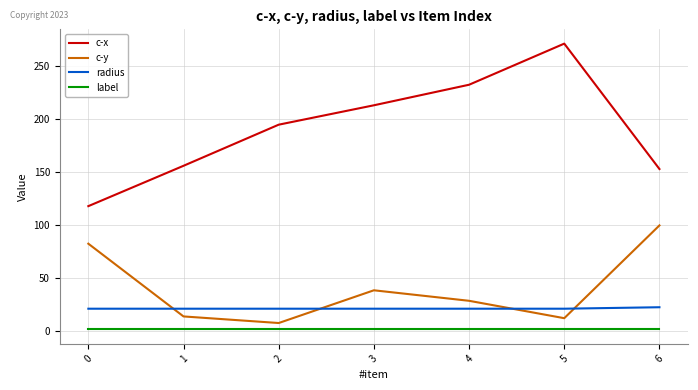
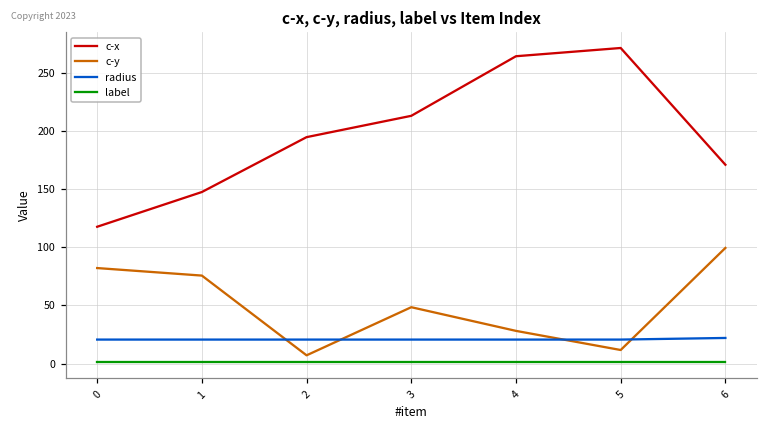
c-x, 1: 156 -> 148
c-y, 1: 13 -> 76
c-y, 3: 38 -> 48
c-x, 4: 233 -> 264
c-x, 6: 153 -> 171
